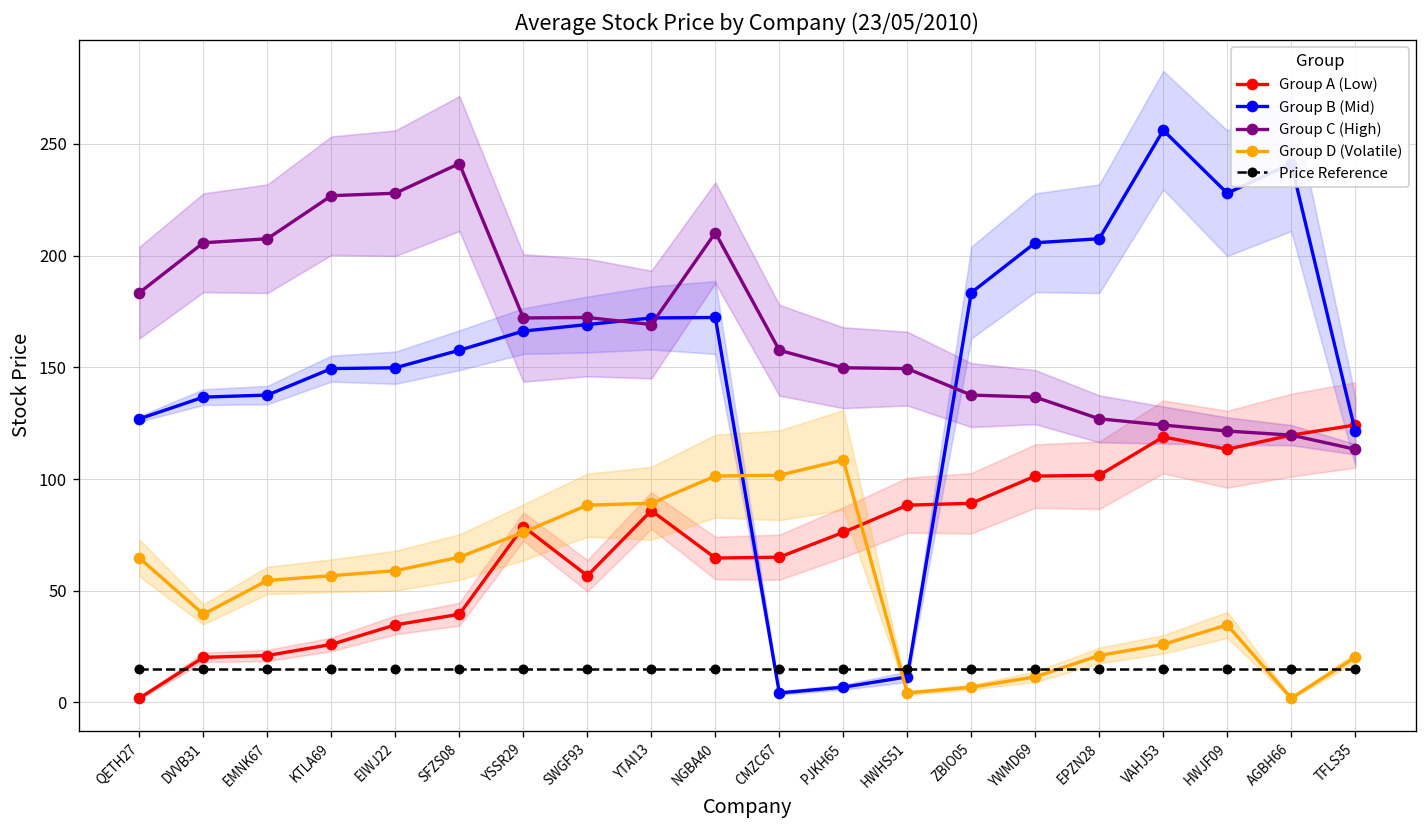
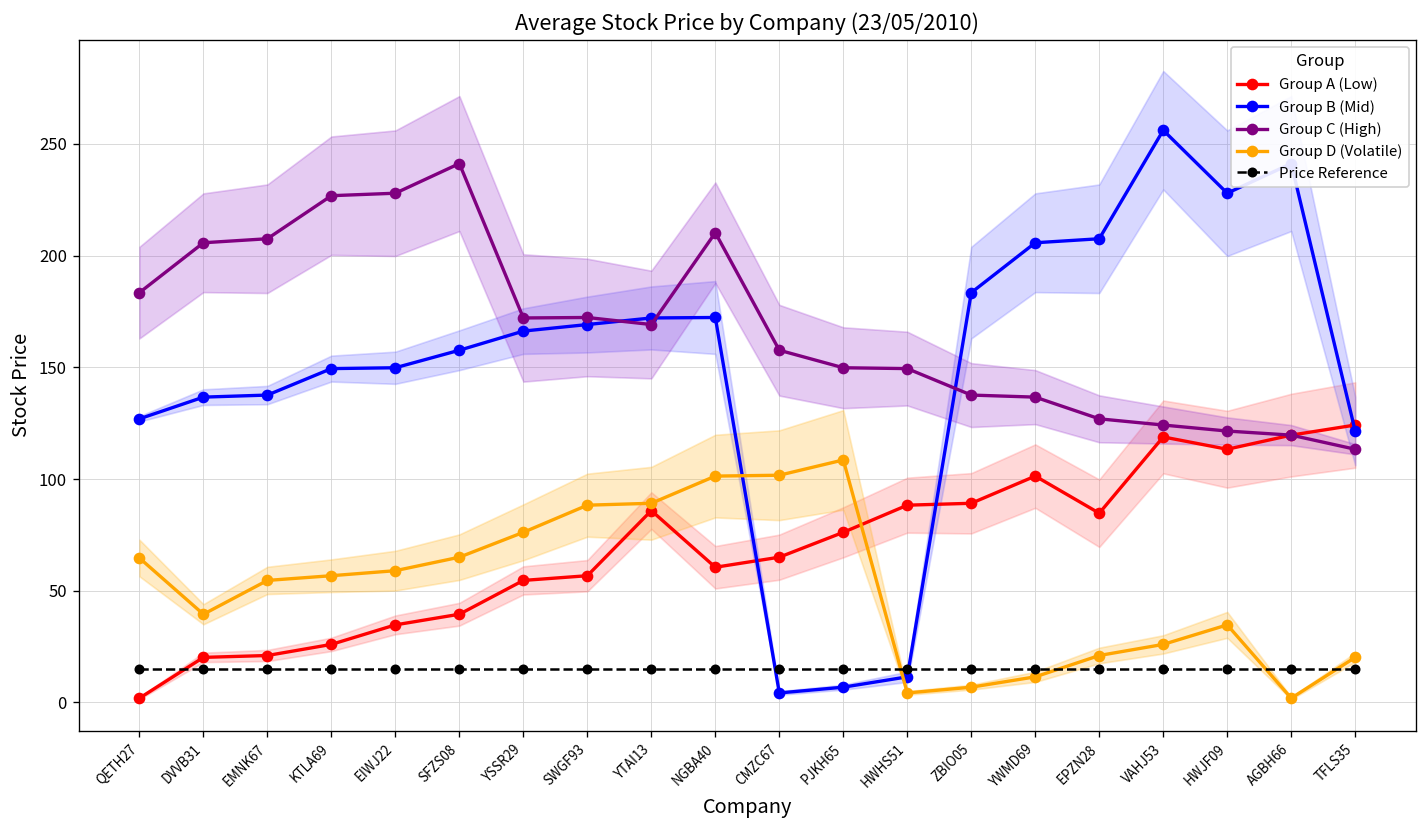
Group A (Low), YSSR29: 79 -> 55
Group A (Low), NGBA40: 65 -> 61
Group A (Low), EPZN28: 102 -> 85
